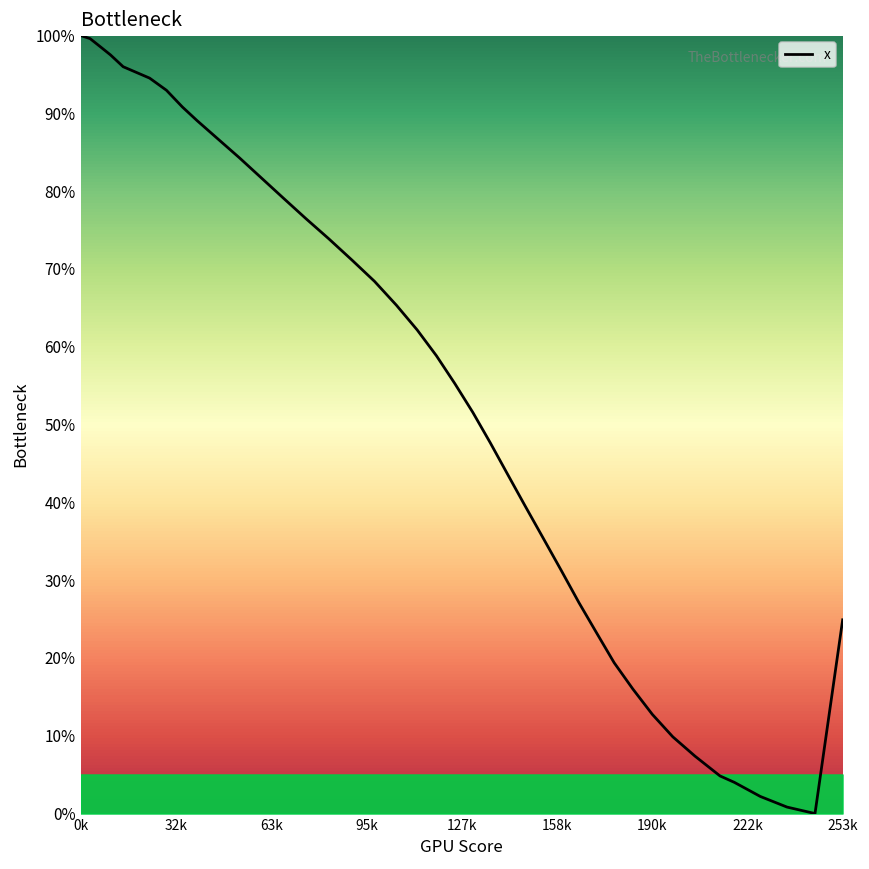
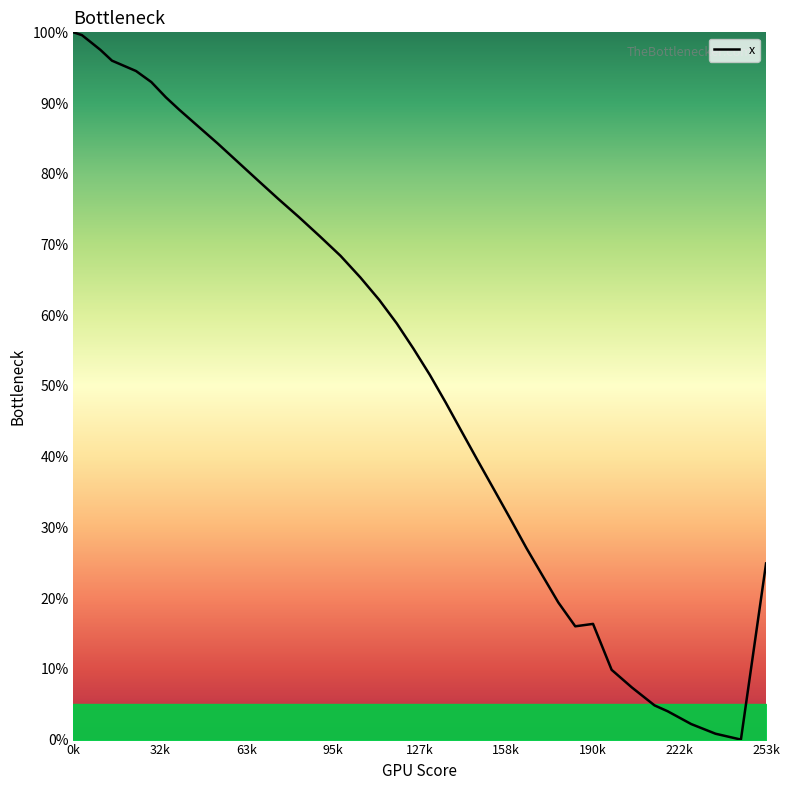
x, 190k: 13% -> 16%
